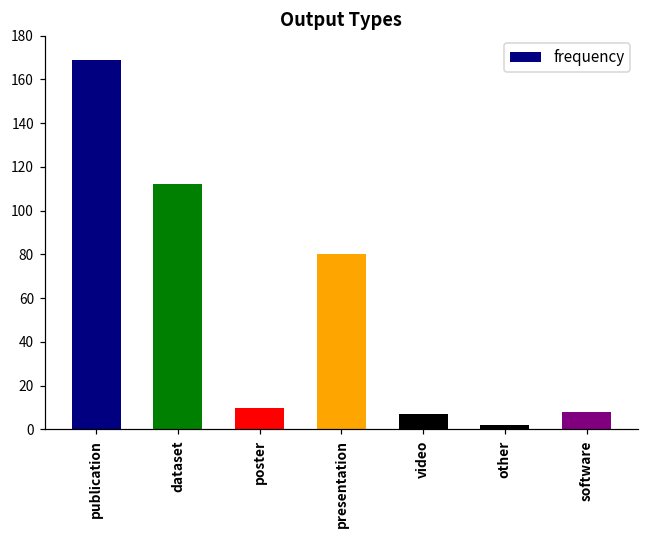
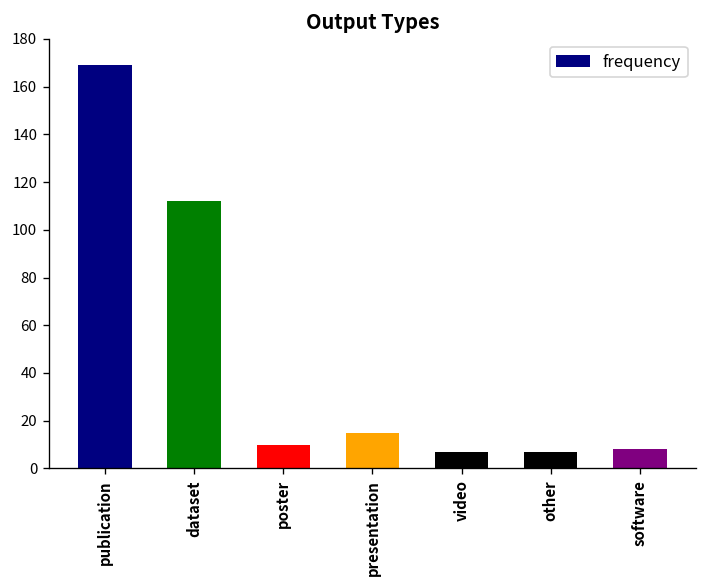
presentation: 80 -> 15
other: 2 -> 7
